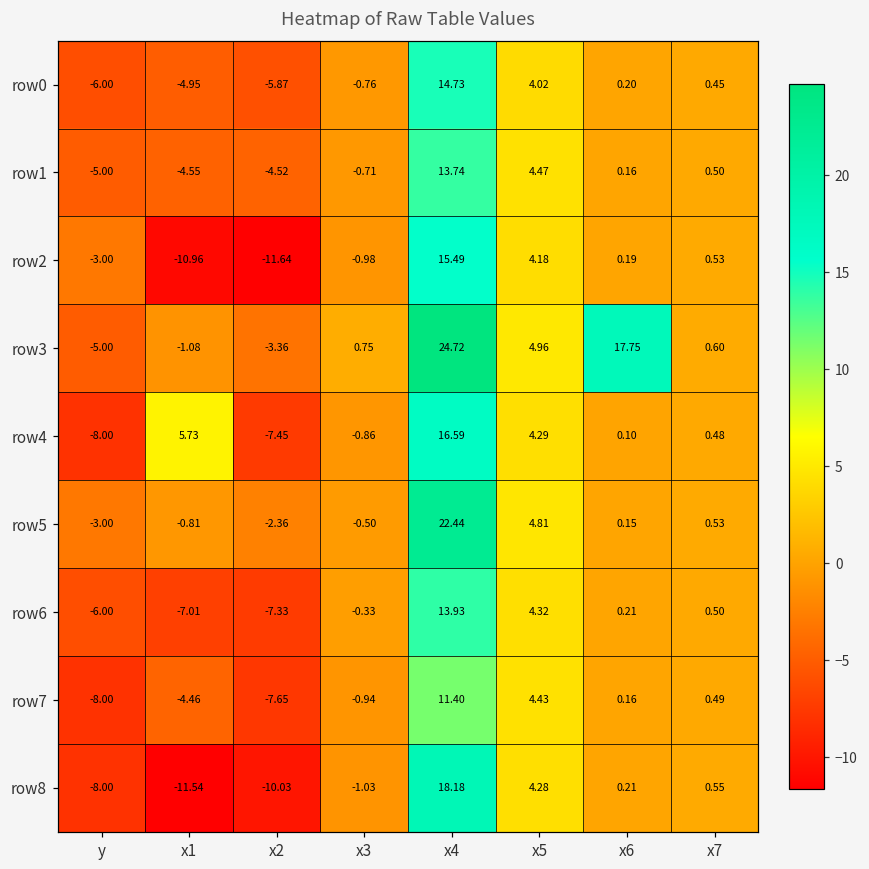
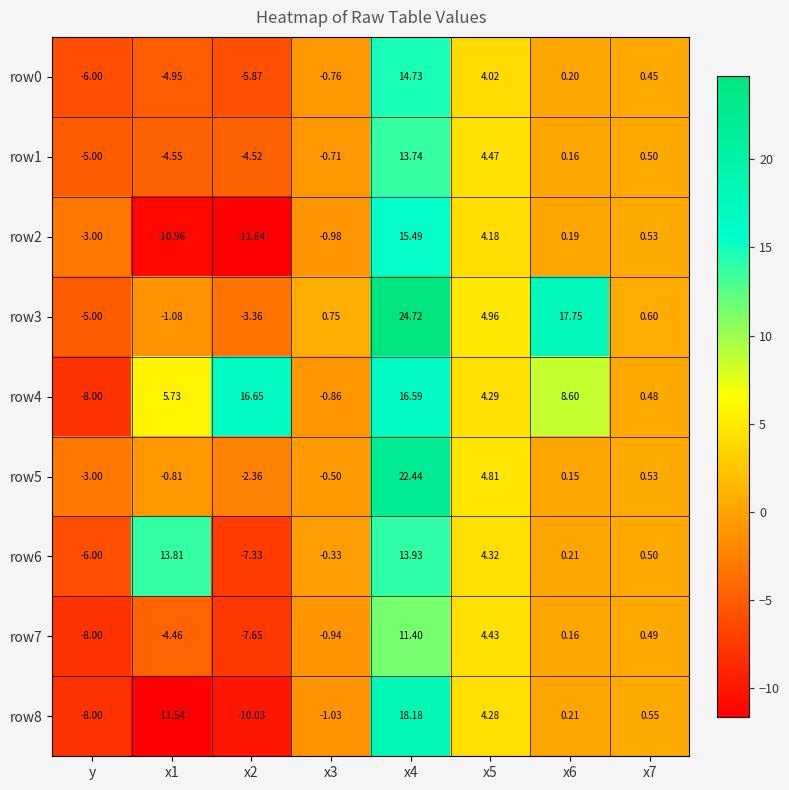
row4, x2: -7.45 -> 16.65
row4, x6: 0.10 -> 8.60
row6, x1: -7.01 -> 13.81
